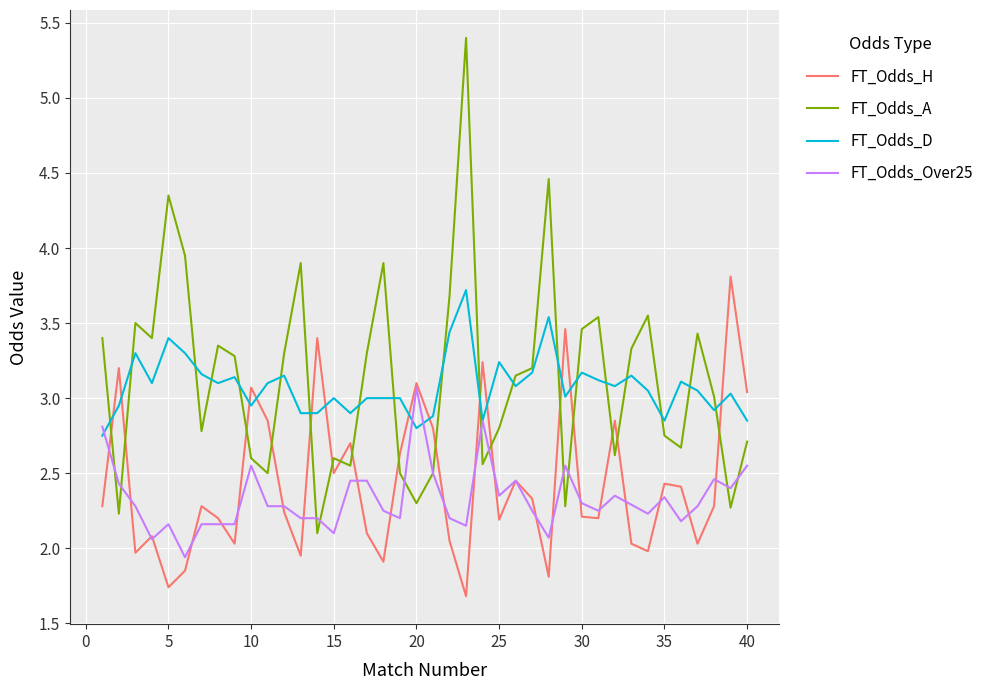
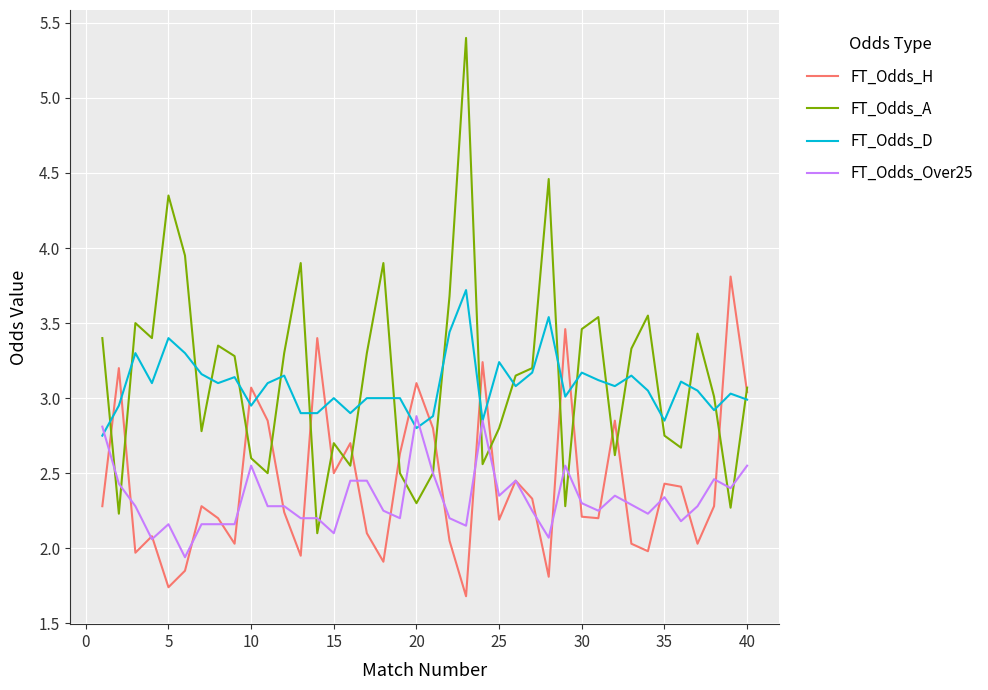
FT_Odds_A, 15: 2.6 -> 2.7
FT_Odds_Over25, 20: 3.07 -> 2.88
FT_Odds_A, 40: 2.71 -> 3.07
FT_Odds_D, 40: 2.85 -> 2.99
